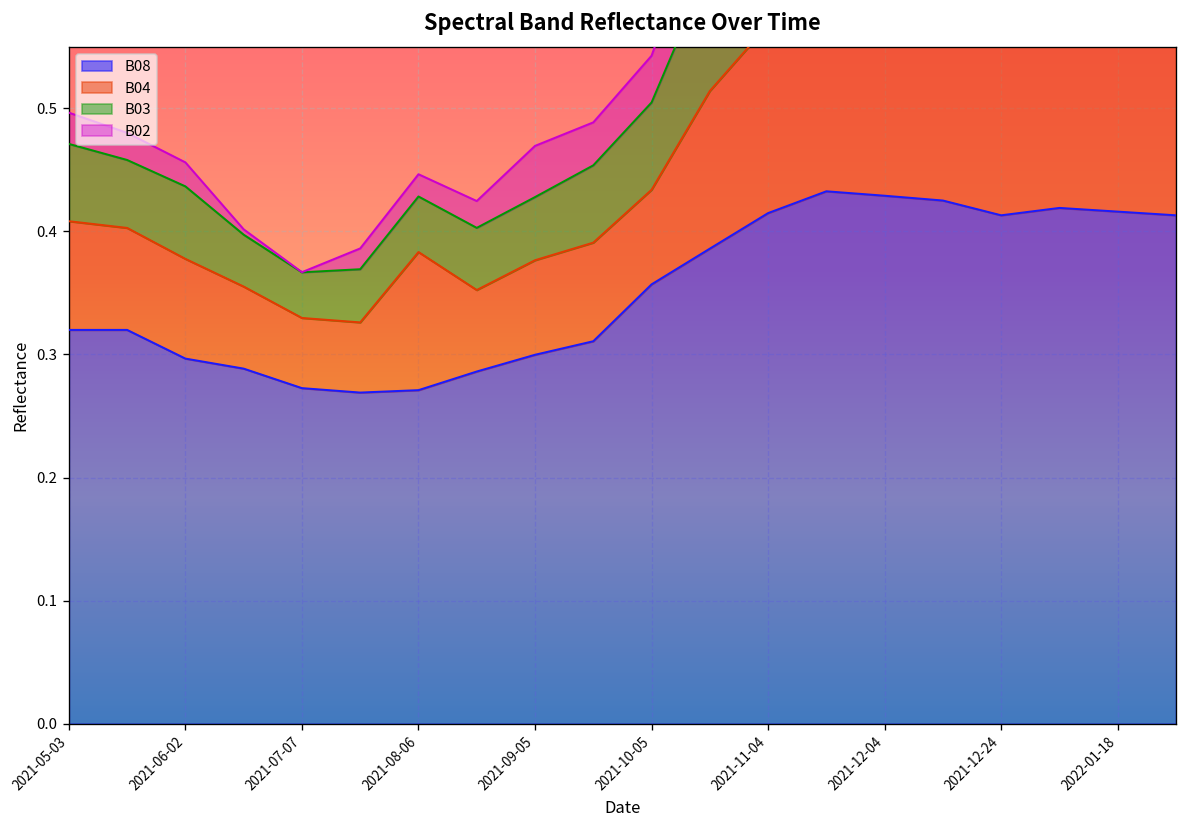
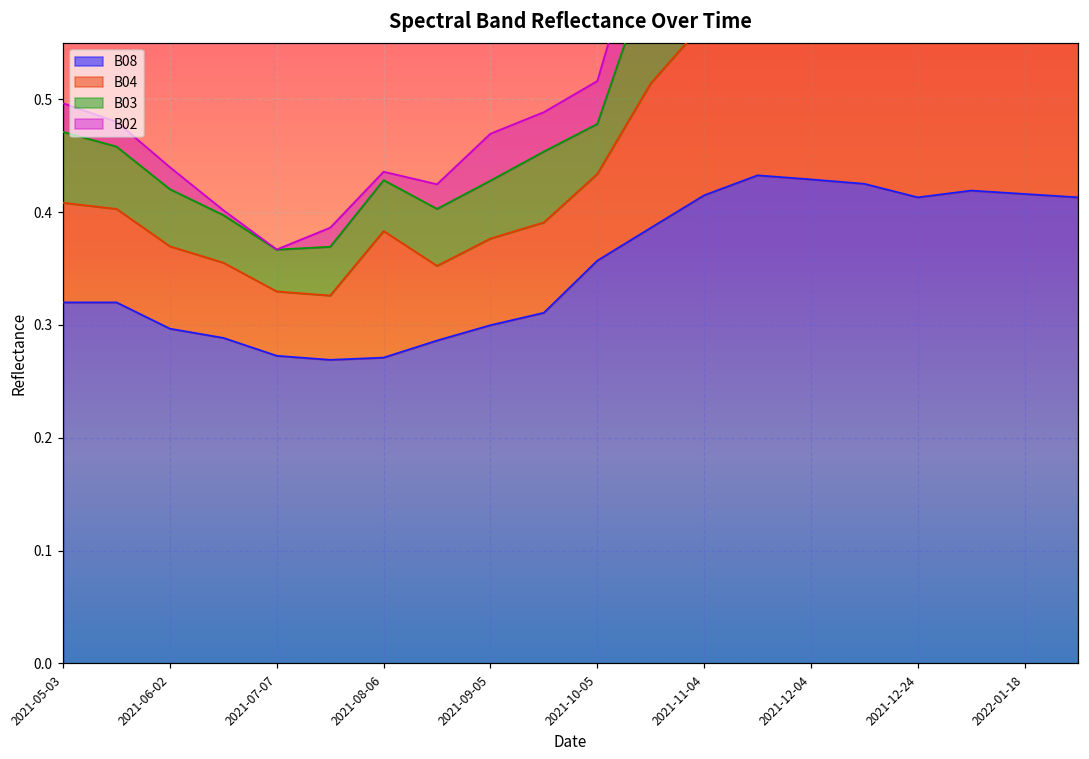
B04, 2021-06-02: 0.081 -> 0.073
B03, 2021-06-02: 0.059 -> 0.051
B02, 2021-08-06: 0.018 -> 0.007
B03, 2021-10-05: 0.071 -> 0.044
